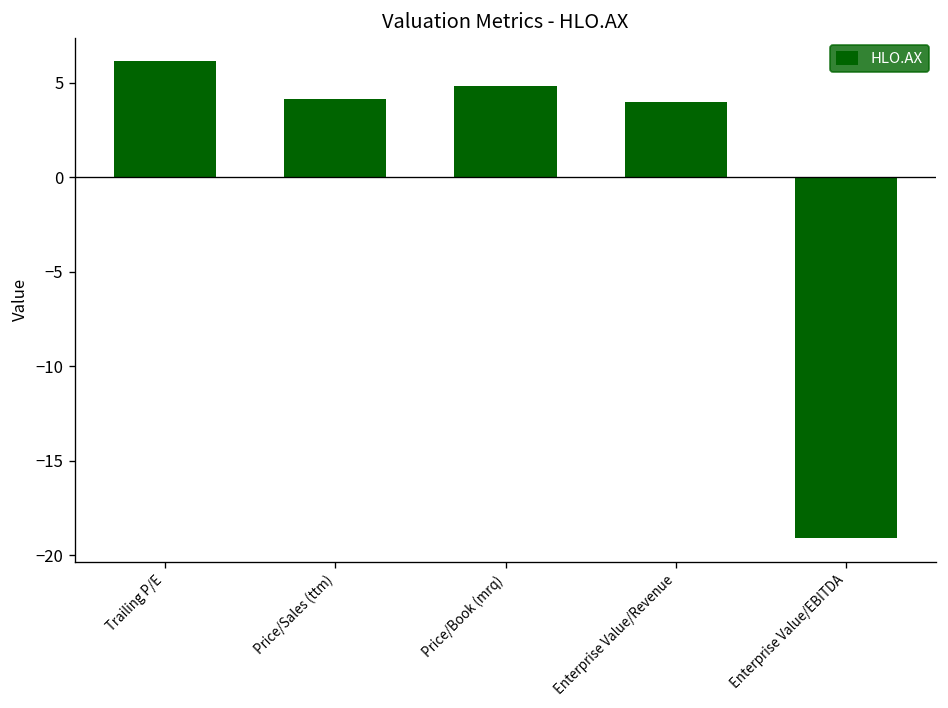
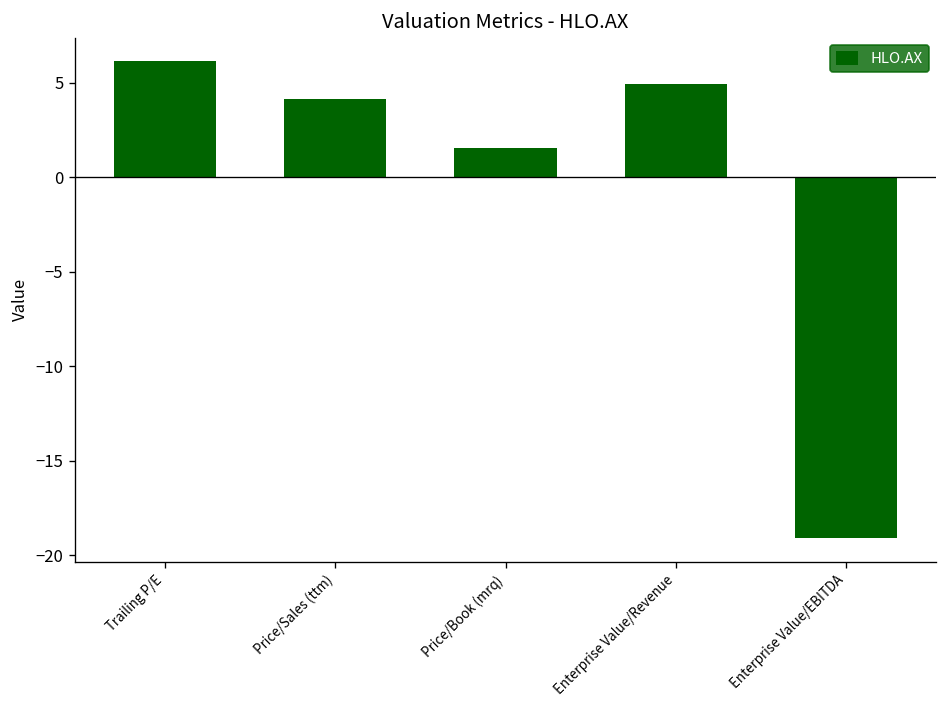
Price/Book (mrq): 4.8 -> 1.6
Enterprise Value/Revenue: 4.0 -> 5.0
